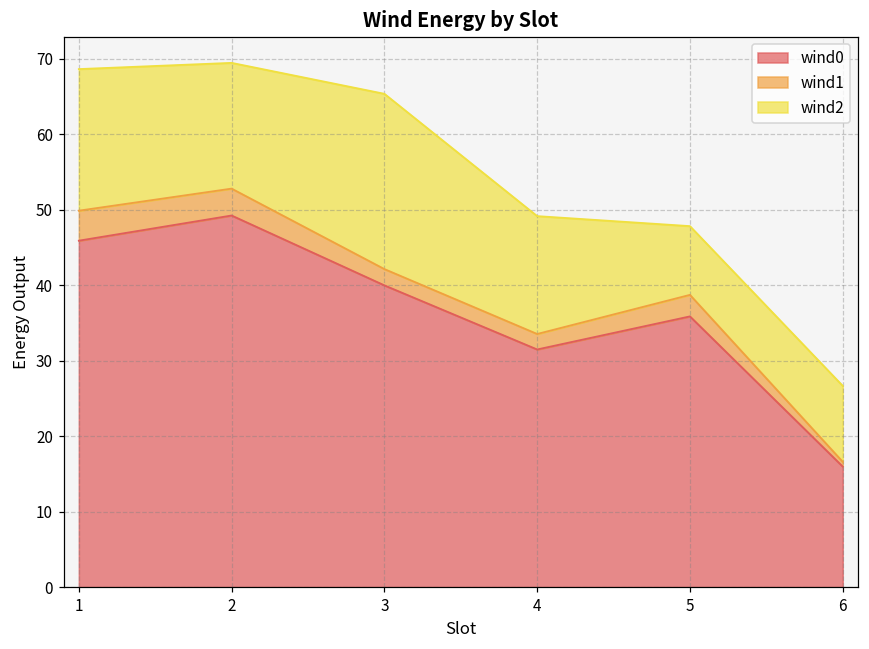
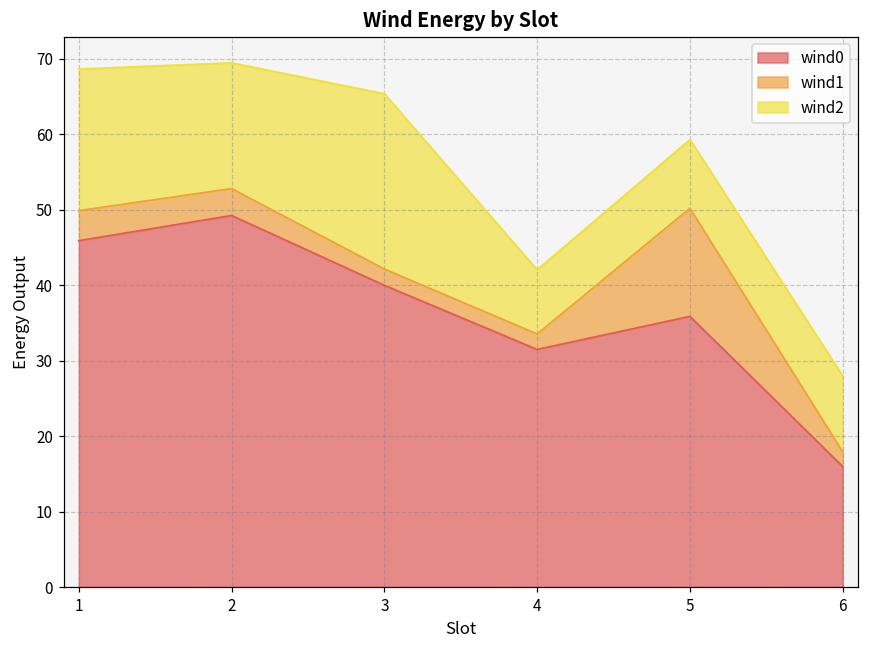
wind2, 4: 16 -> 9
wind1, 5: 3 -> 14
wind1, 6: 1 -> 2
